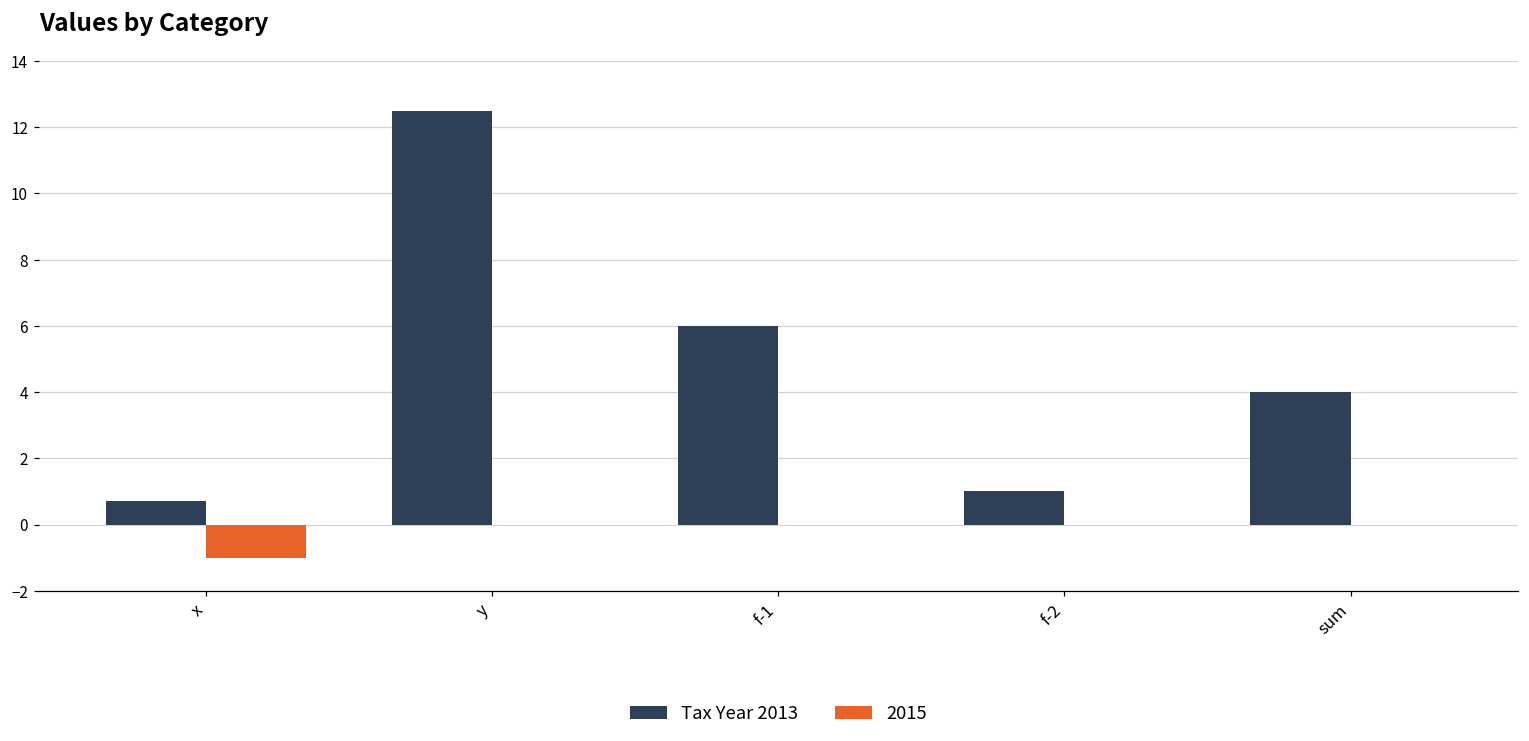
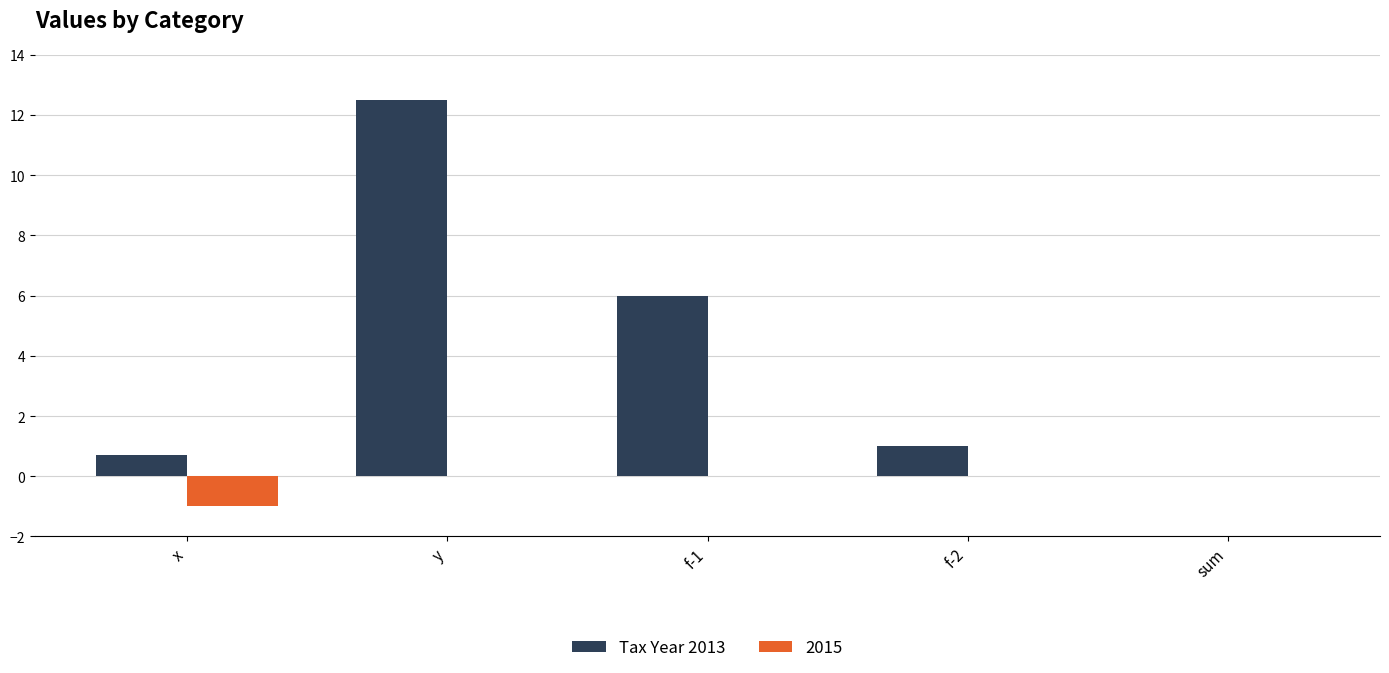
Tax Year 2013, sum: 4 -> 0
